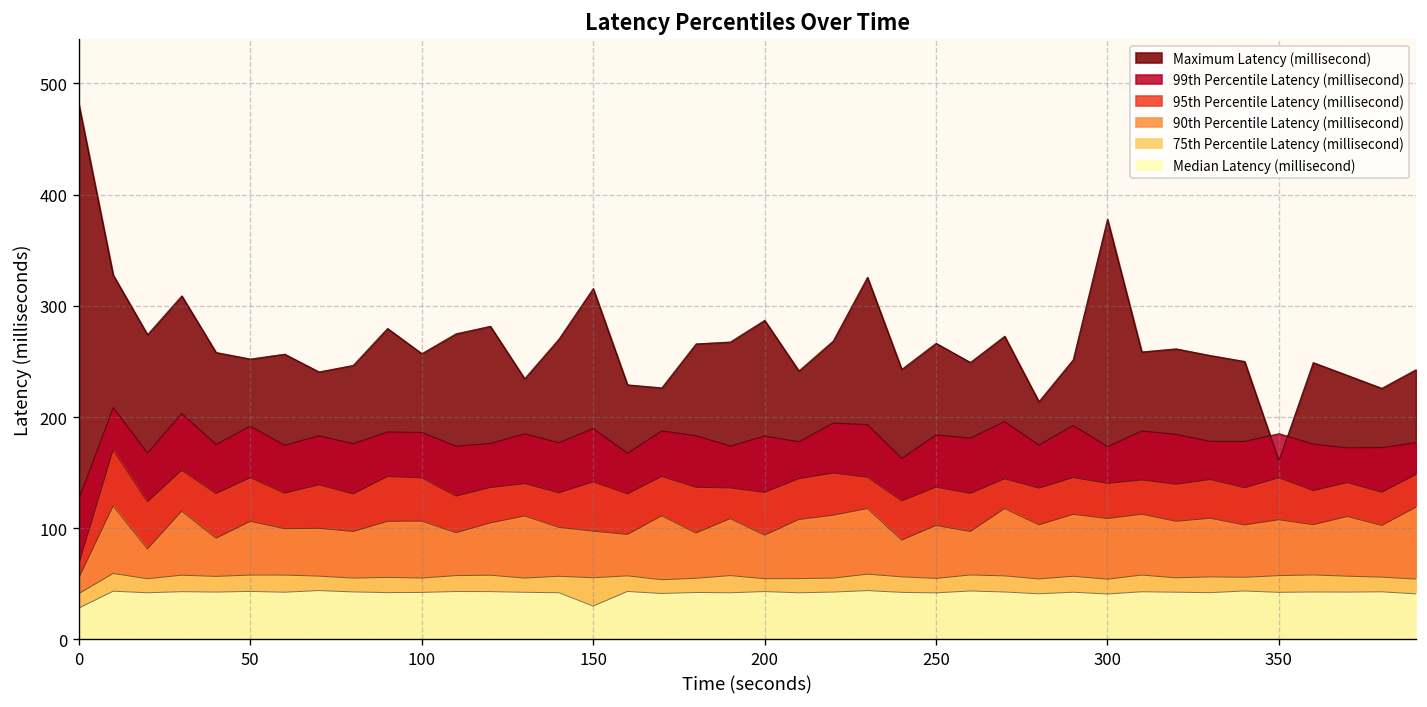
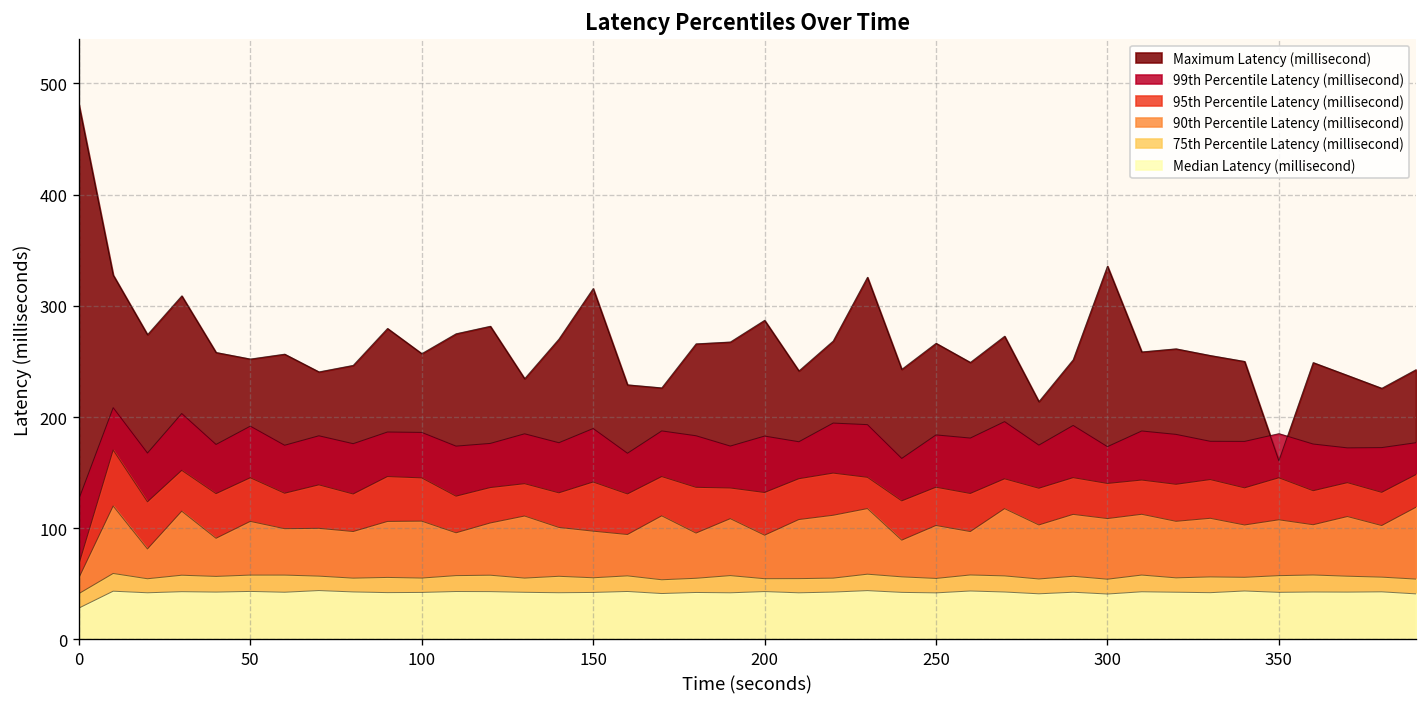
Median Latency (millisecond), 150: 30 -> 40
Maximum Latency (millisecond), 300: 380 -> 340
